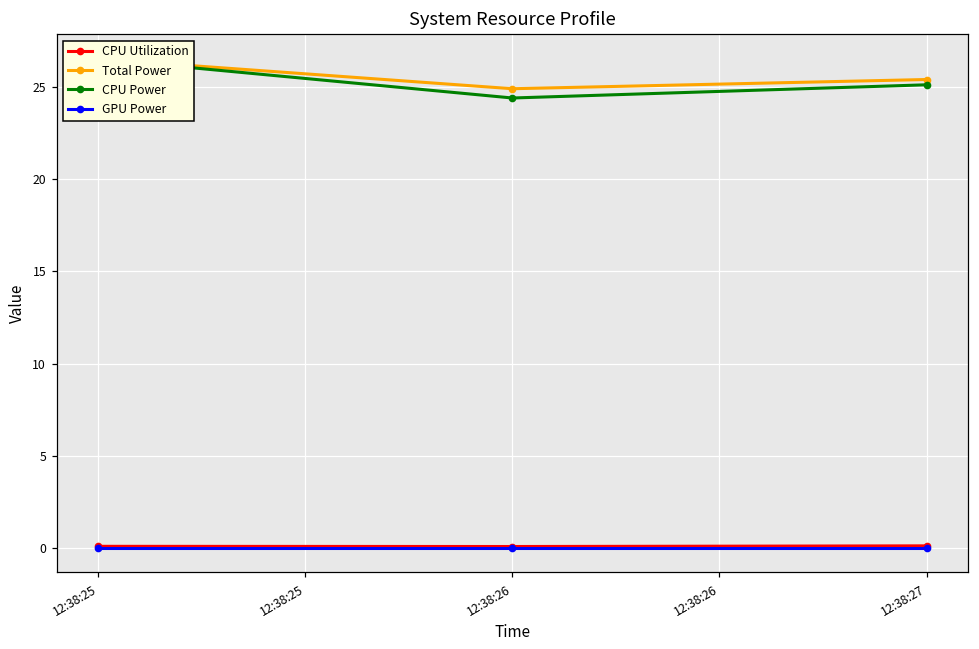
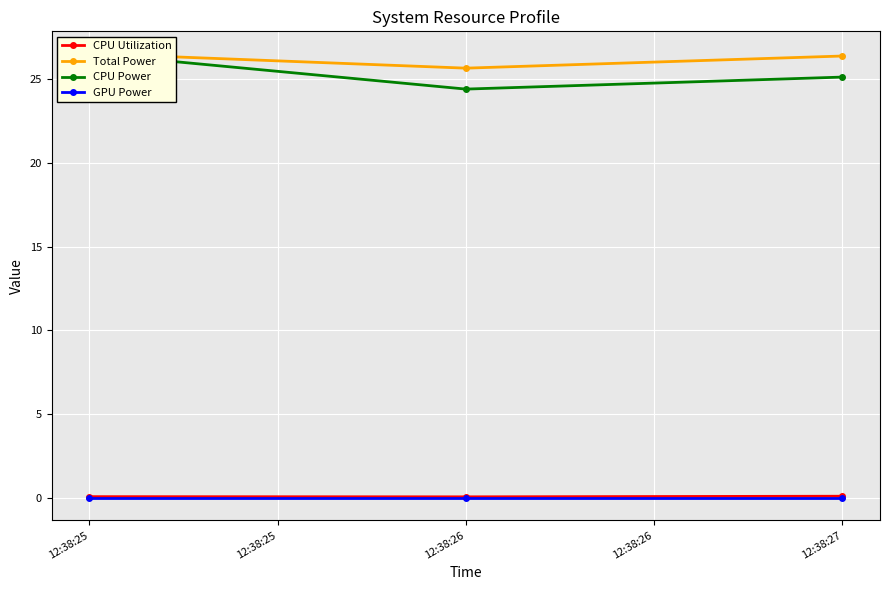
Total Power, 12:38:26: 24.9 -> 25.6
Total Power, 12:38:27: 25.4 -> 26.4
